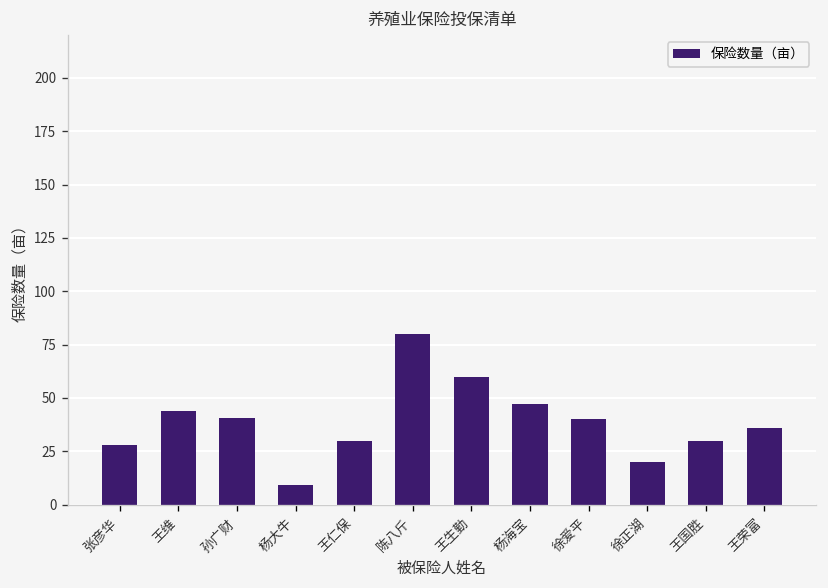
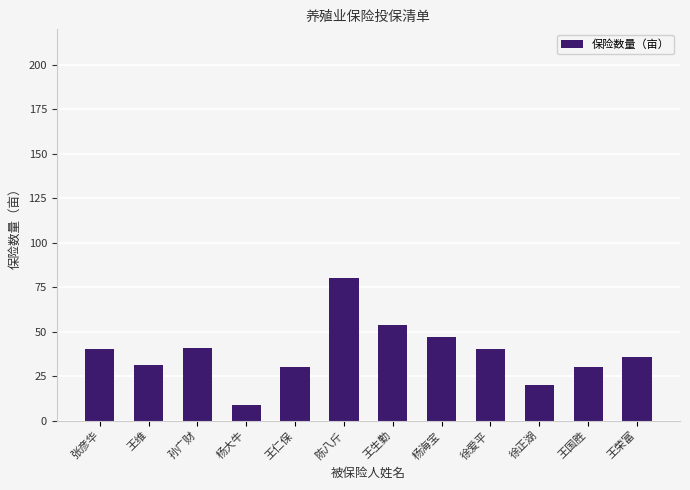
张彦华: 28 -> 40
王维: 44 -> 32
王生勤: 60 -> 54
